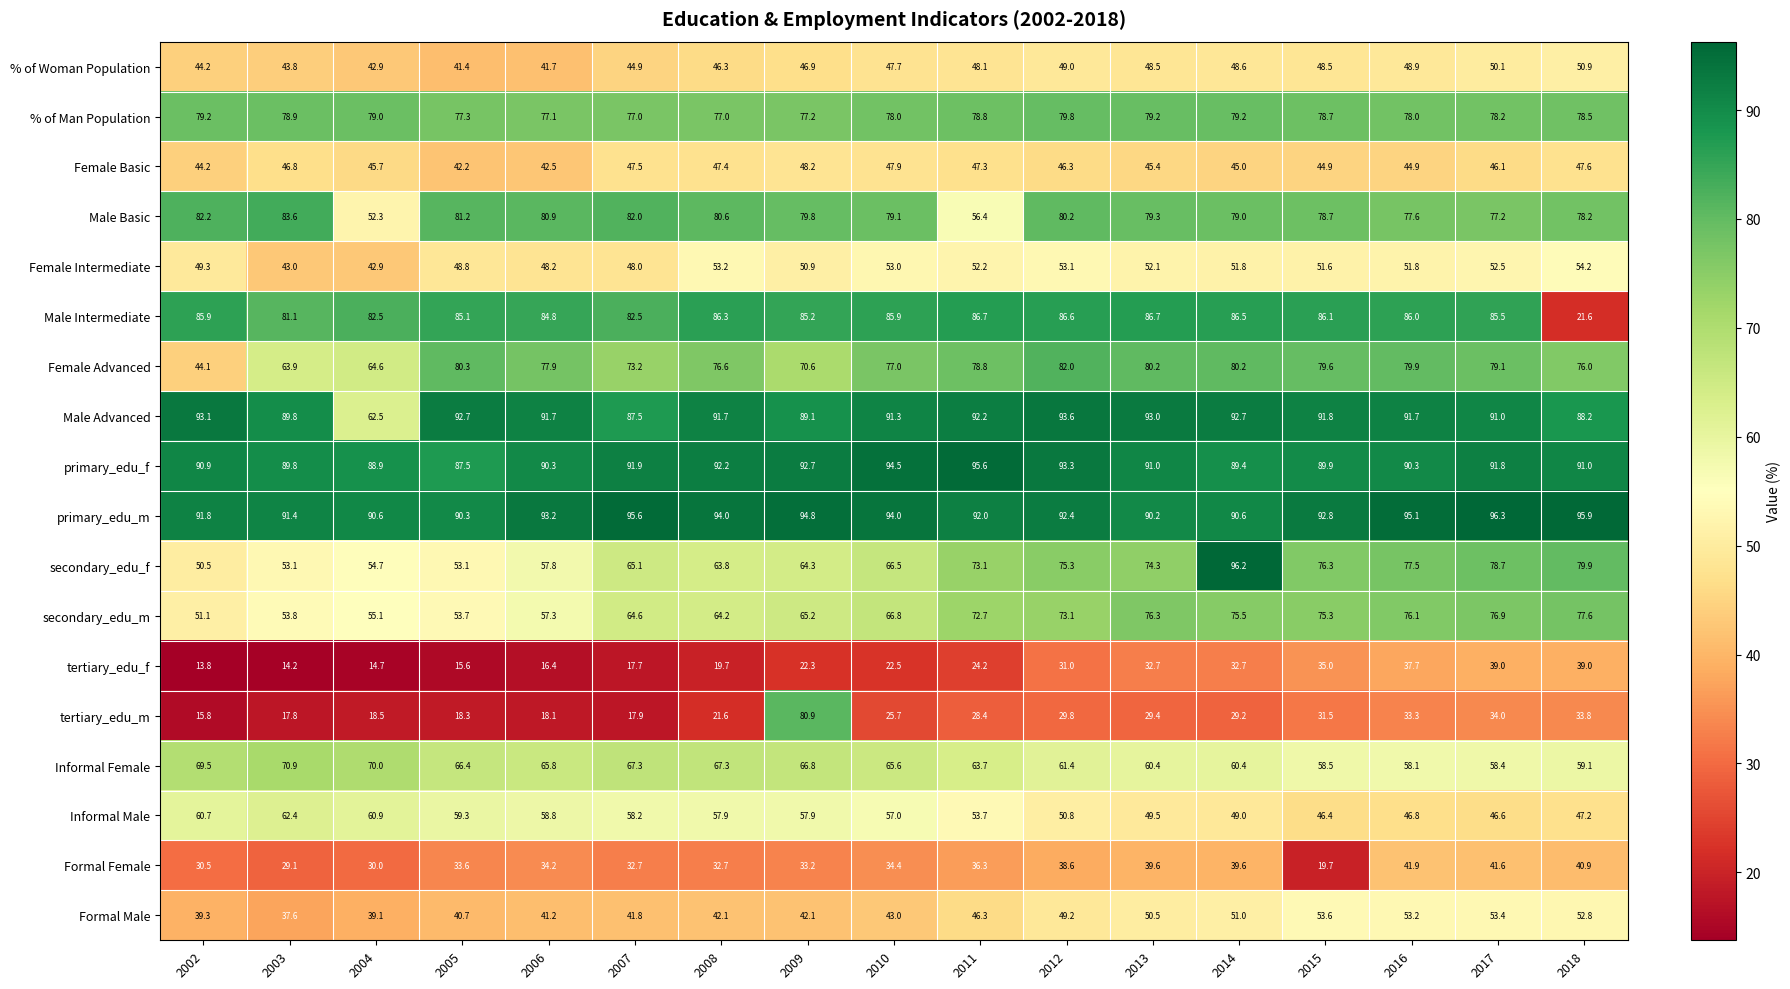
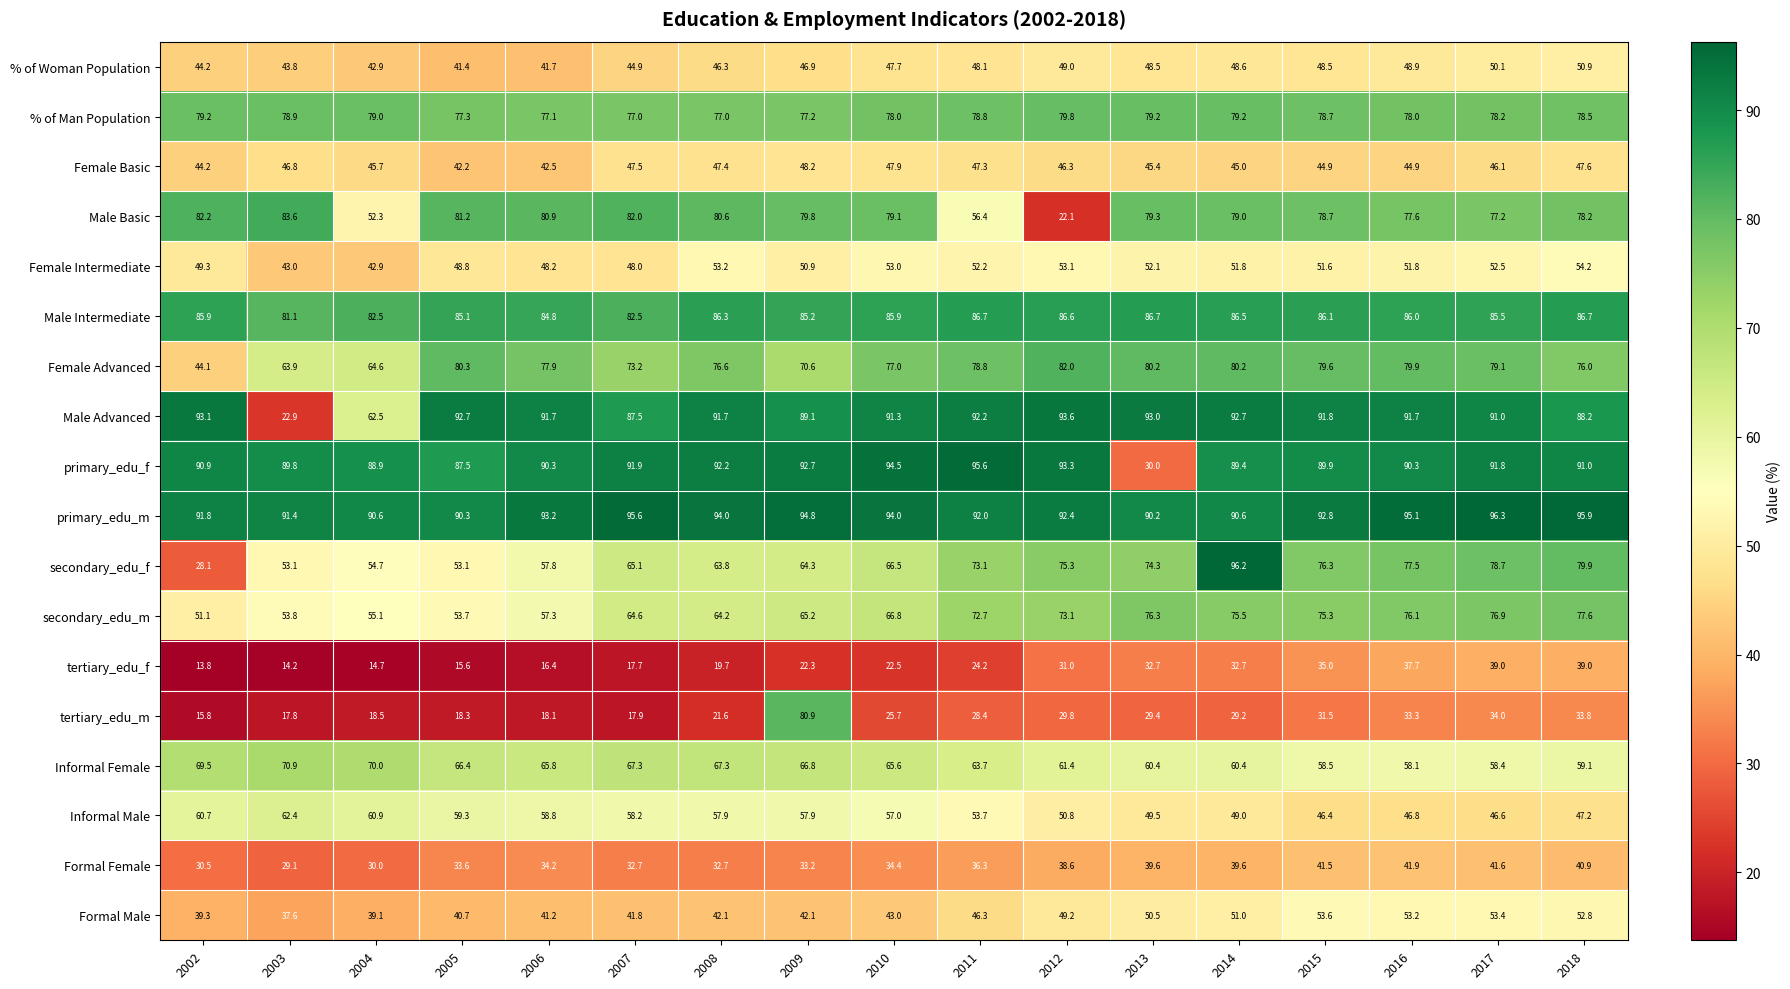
Male Basic, 2012: 80.2 -> 22.1
Male Intermediate, 2018: 21.6 -> 86.7
Male Advanced, 2003: 89.8 -> 22.9
primary_edu_f, 2013: 91.0 -> 30.0
secondary_edu_f, 2002: 50.5 -> 28.1
Formal Female, 2015: 19.7 -> 41.5
